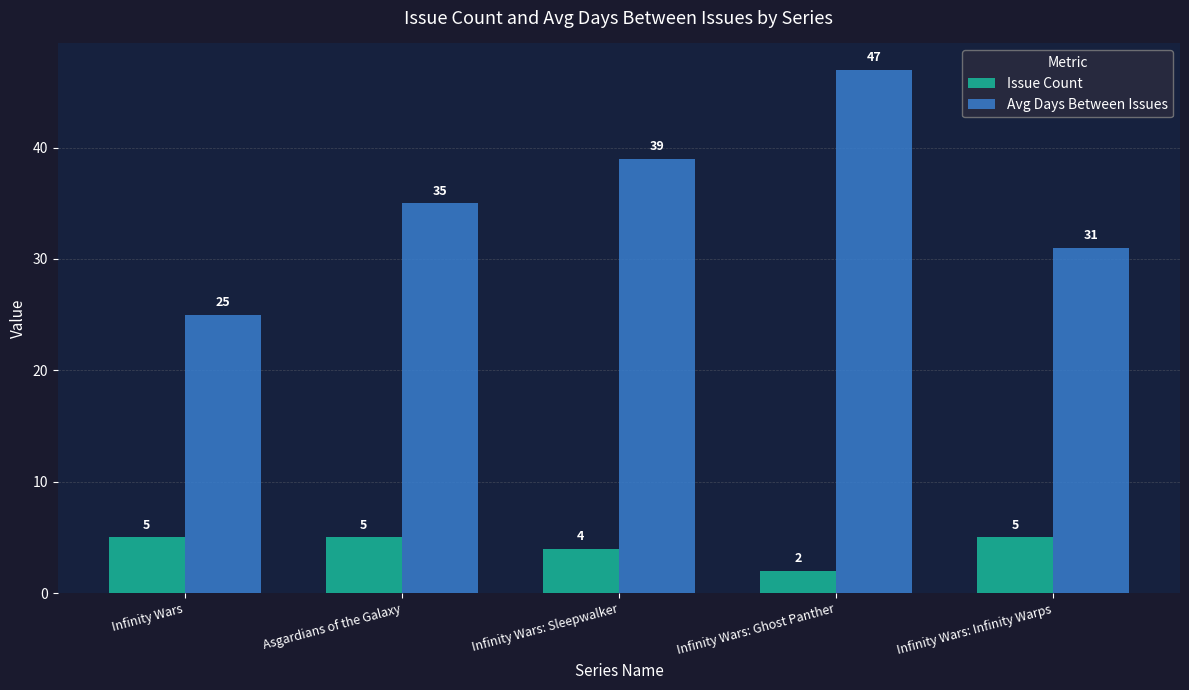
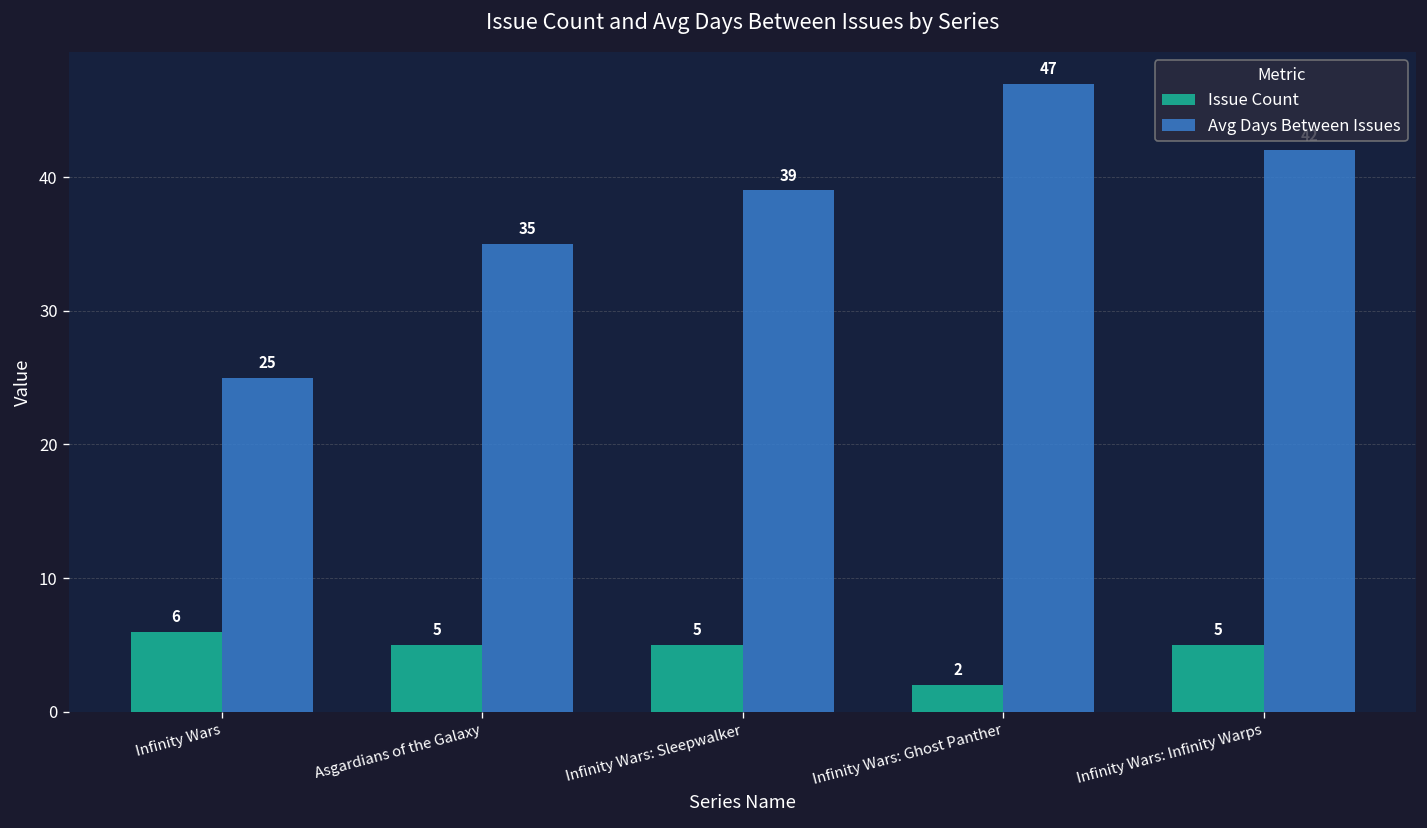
Issue Count, Infinity Wars: 5 -> 6
Issue Count, Infinity Wars: Sleepwalker: 4 -> 5
Avg Days Between Issues, Infinity Wars: Infinity Warps: 31 -> 42
